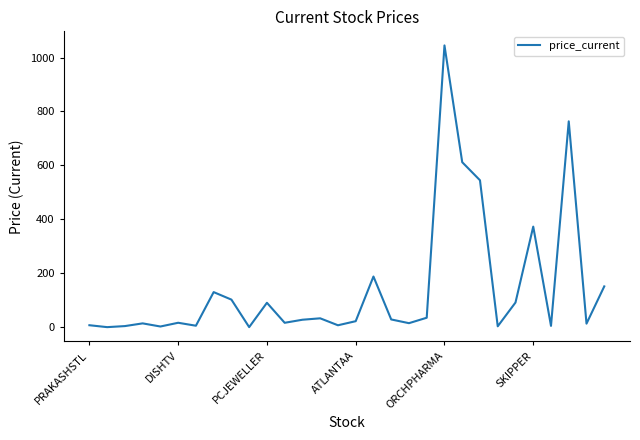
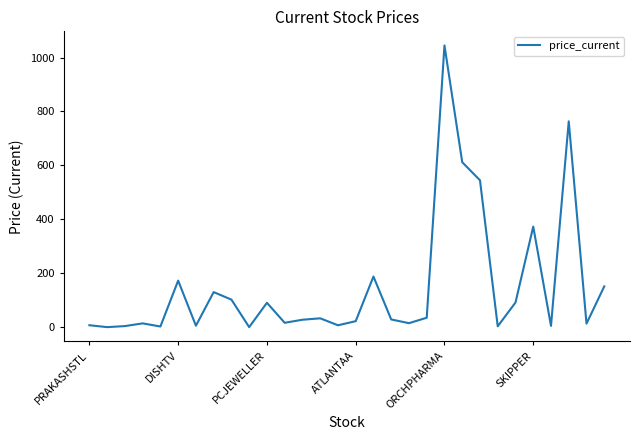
DISHTV: 20 -> 170
